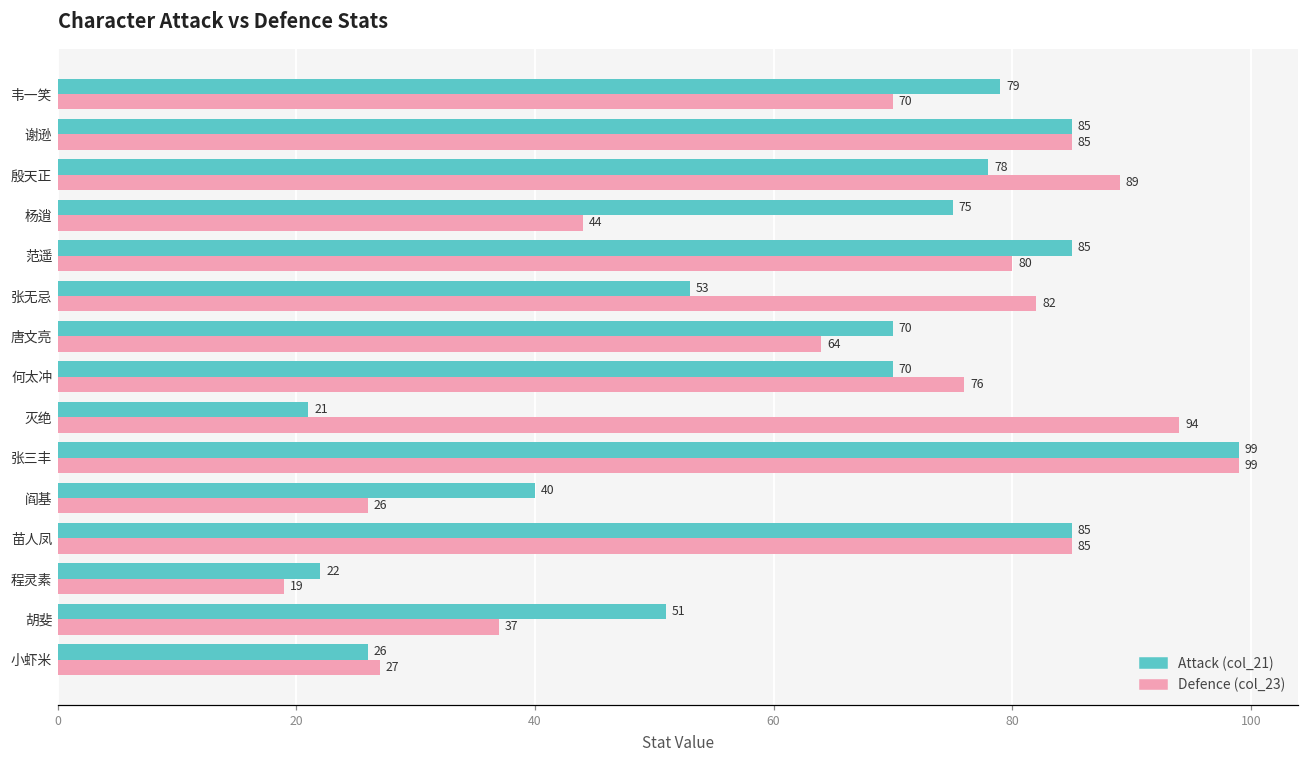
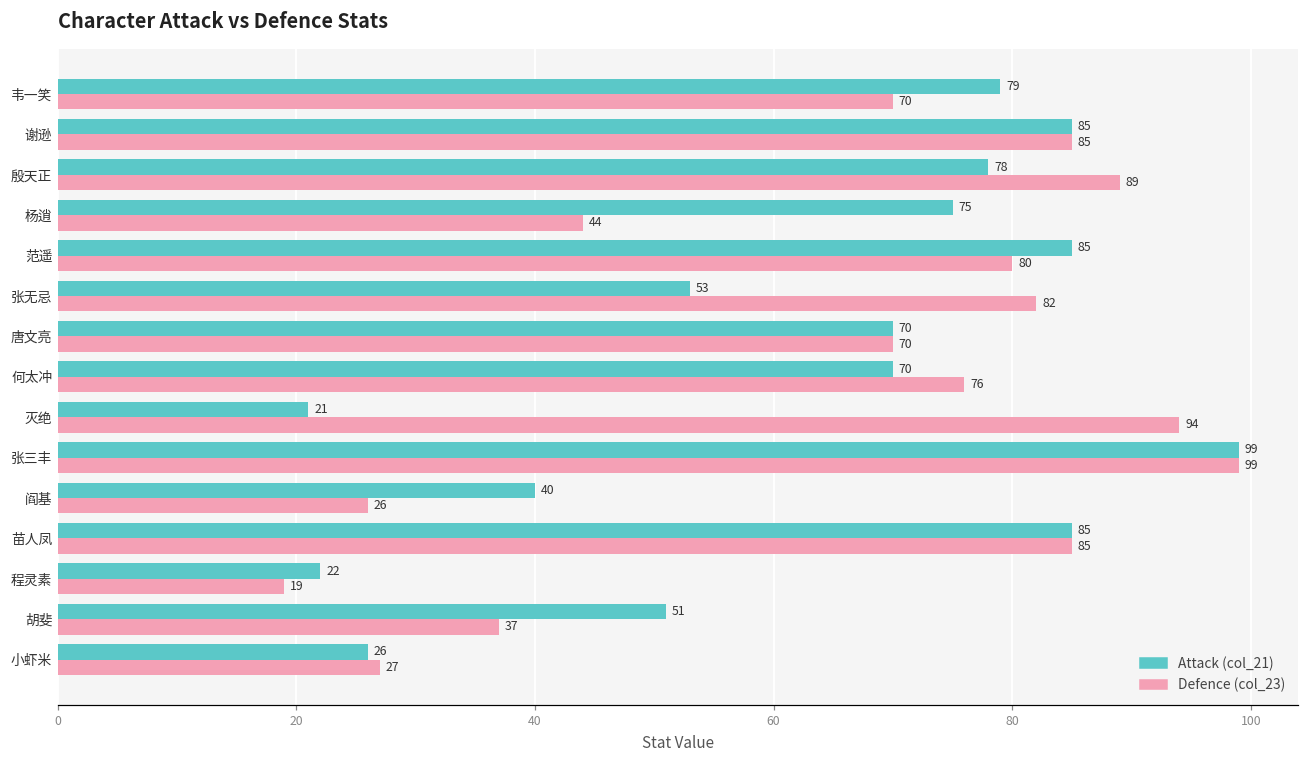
Defence (col_23), 唐文亮: 64 -> 70
